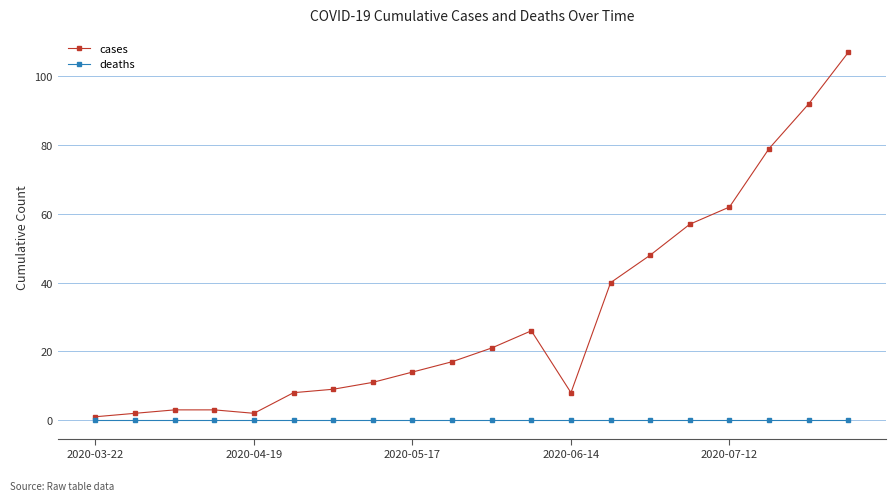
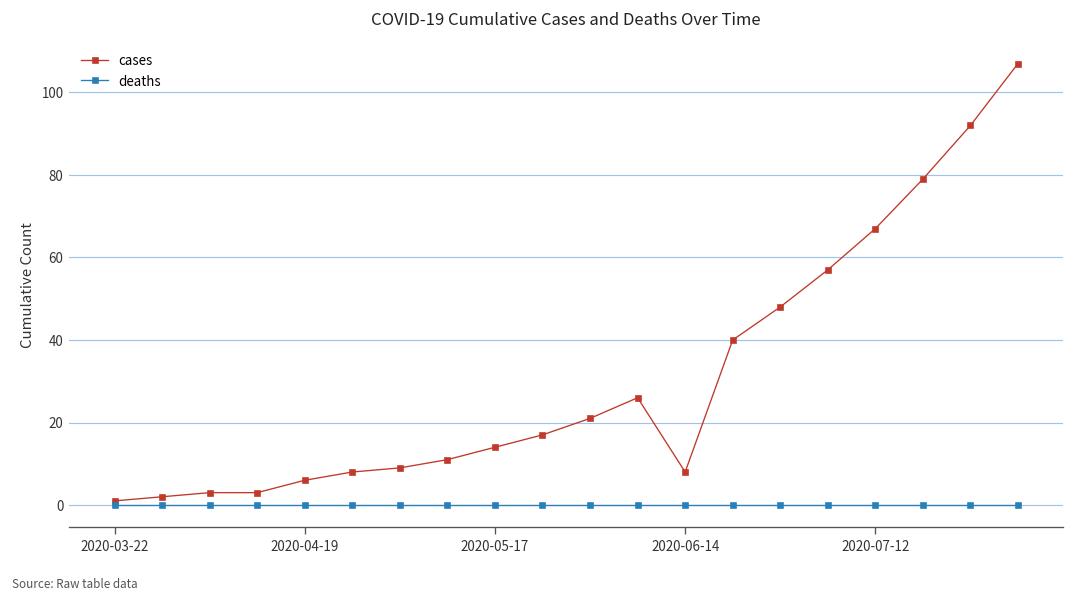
cases, 2020-04-19: 2 -> 6
cases, 2020-07-12: 62 -> 67
